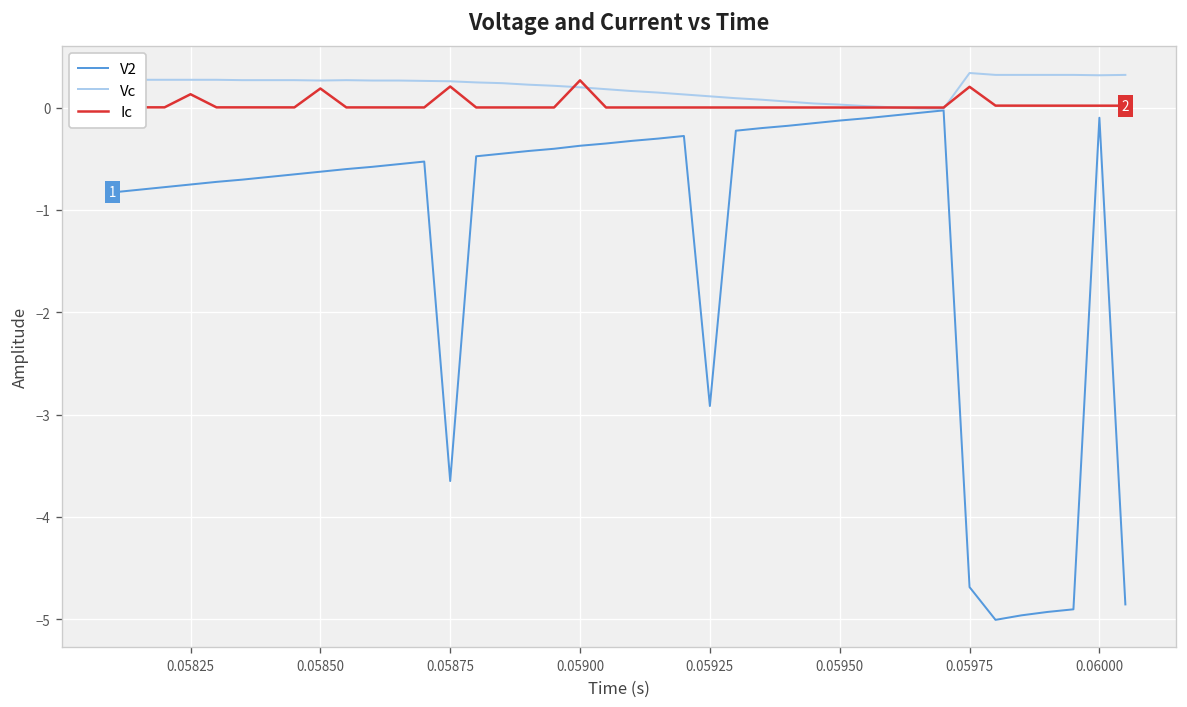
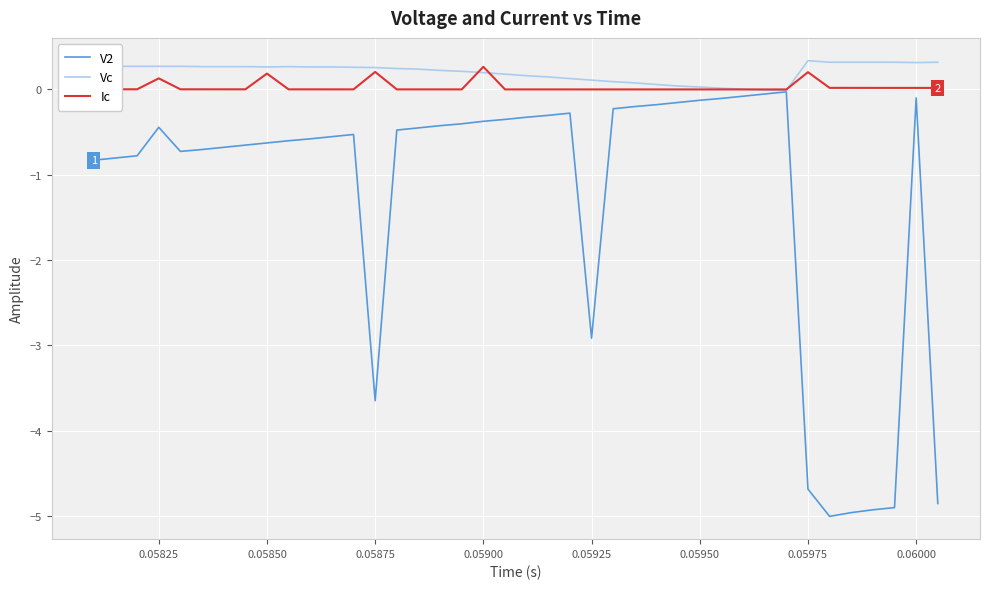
V2, 0.05825: -0.8 -> -0.4
